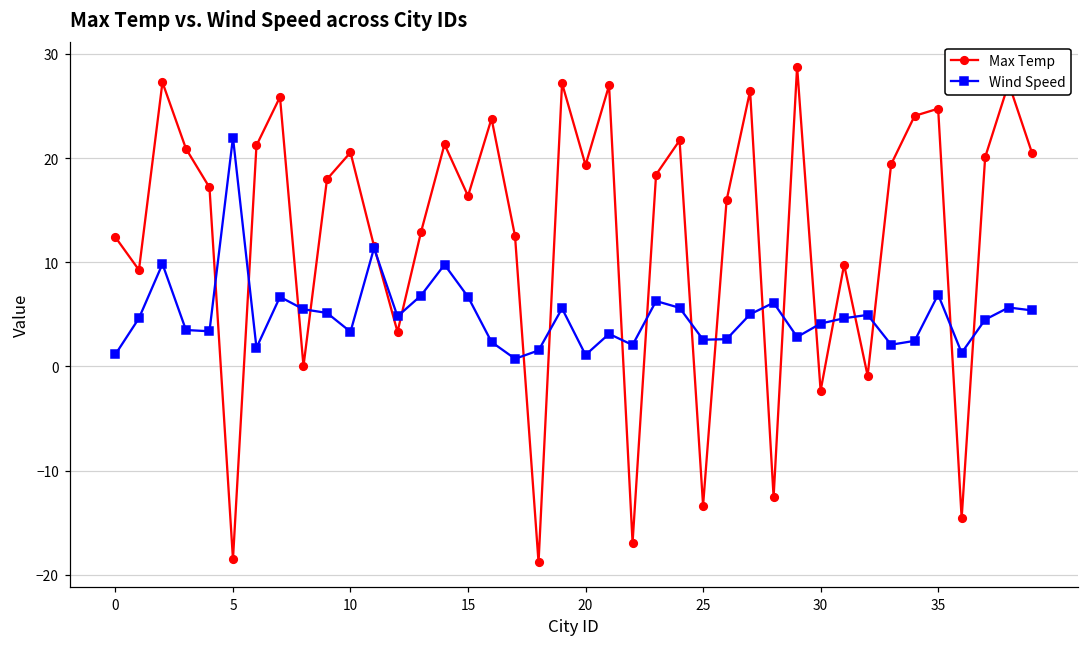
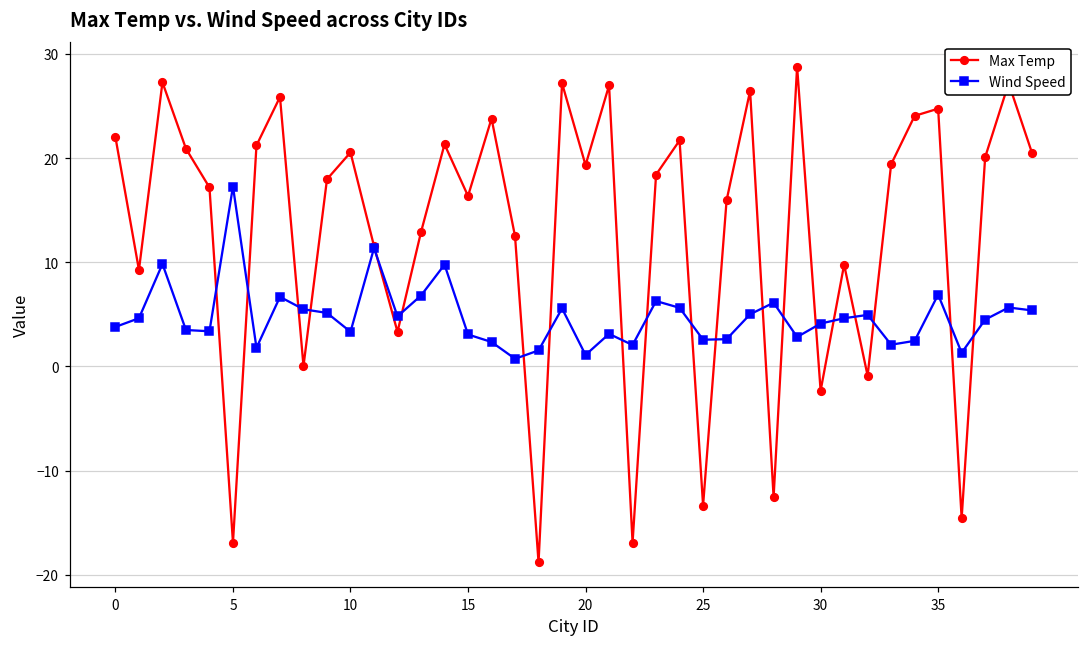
Max Temp, 0: 12 -> 22
Wind Speed, 0: 1 -> 4
Max Temp, 5: -19 -> -17
Wind Speed, 5: 22 -> 17
Wind Speed, 15: 7 -> 3
